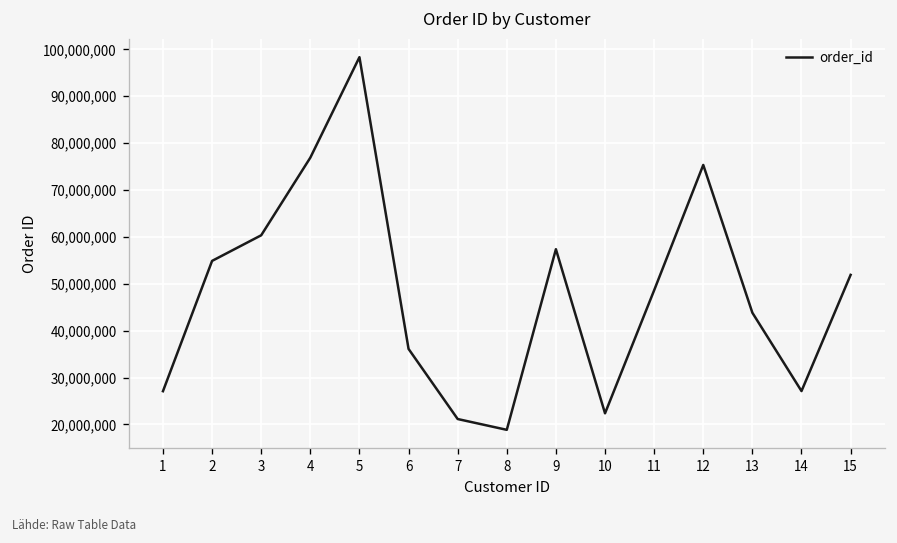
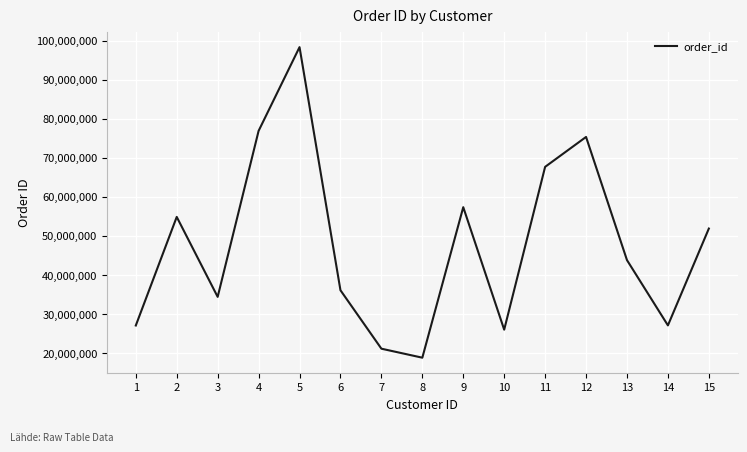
3: 60,000,000 -> 34,000,000
10: 22,000,000 -> 26,000,000
11: 49,000,000 -> 68,000,000
